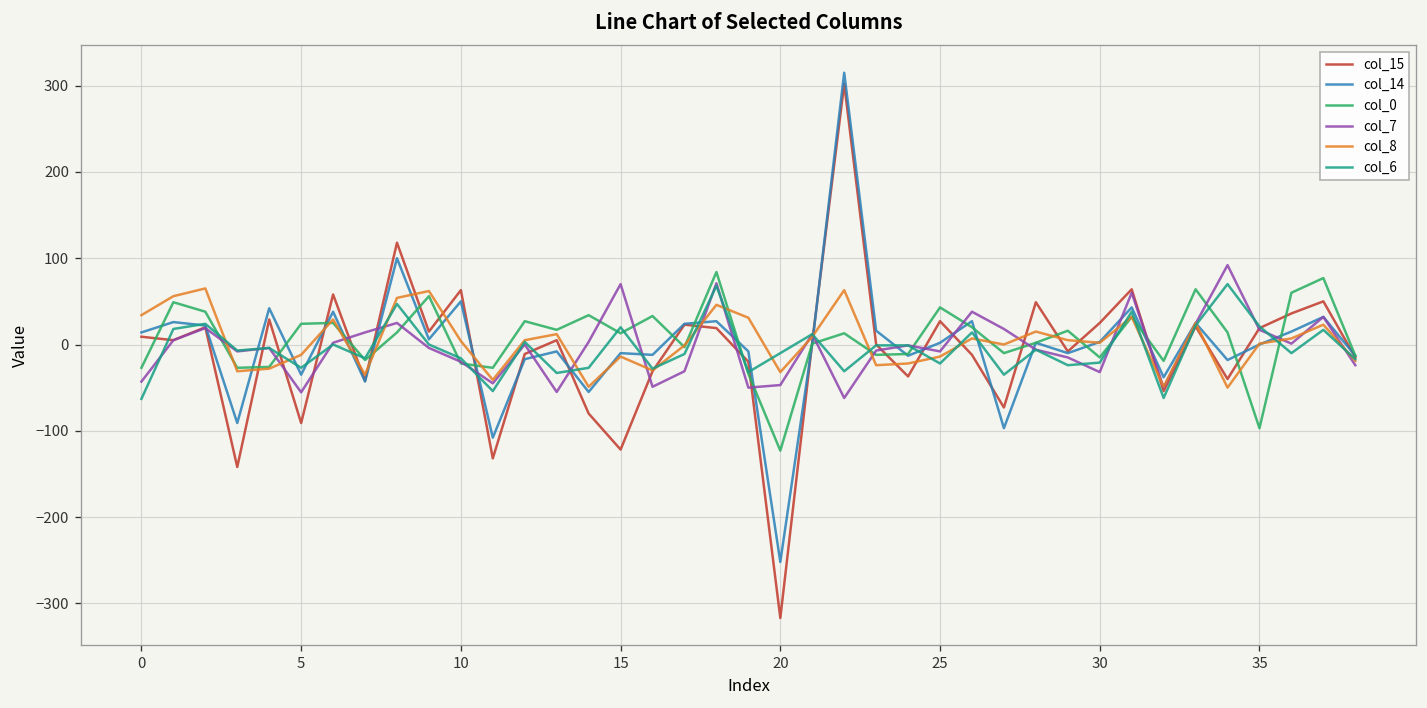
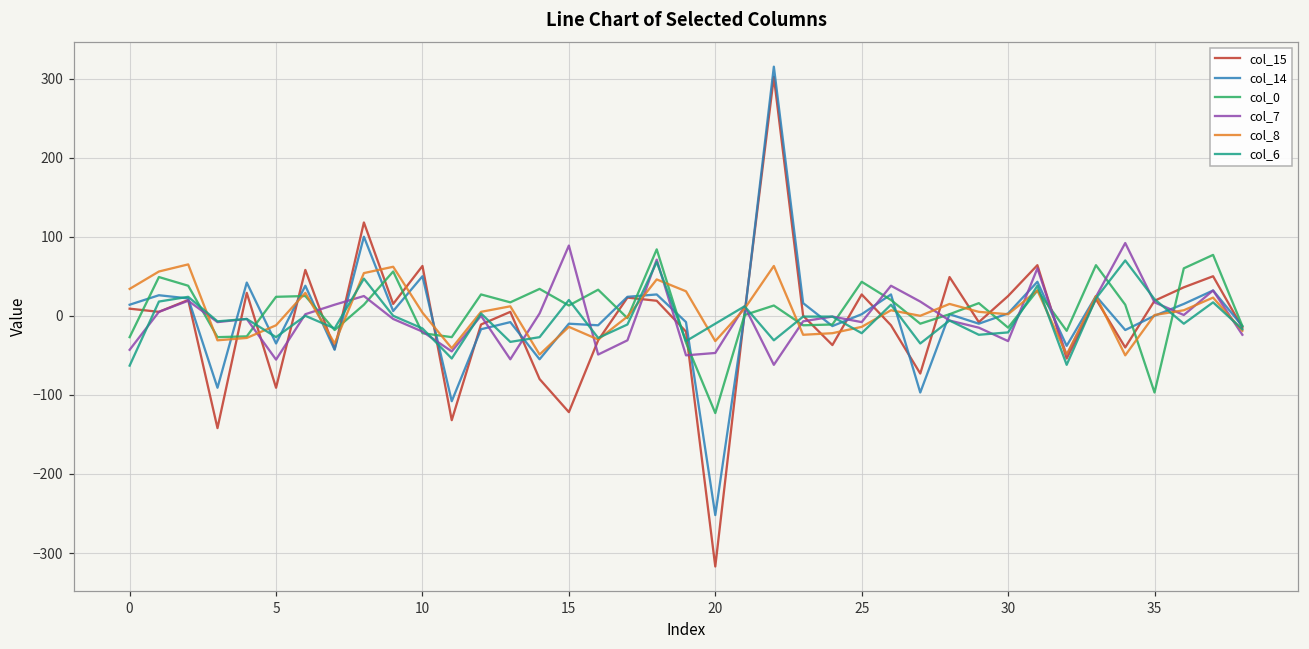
col_7, 15: 70 -> 90
